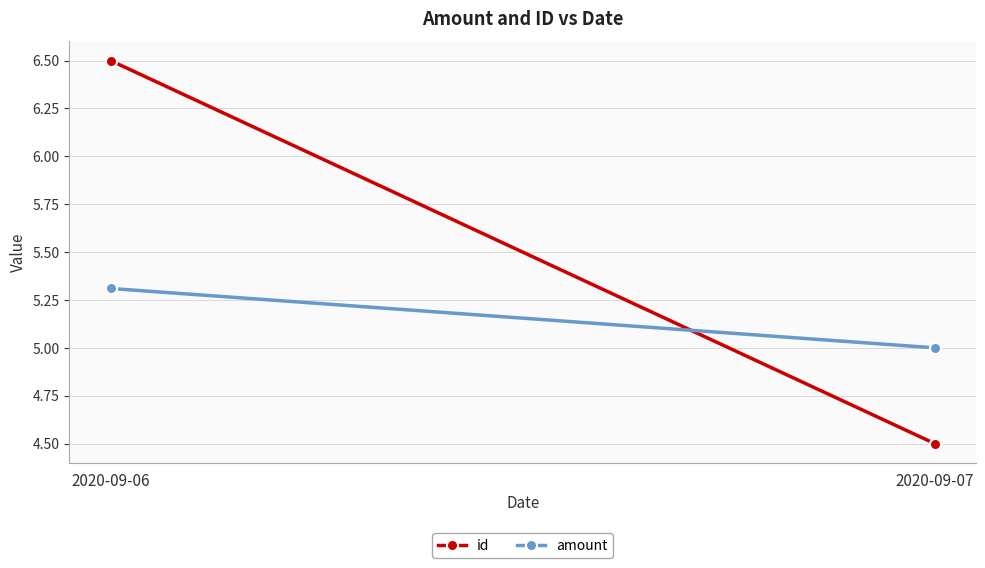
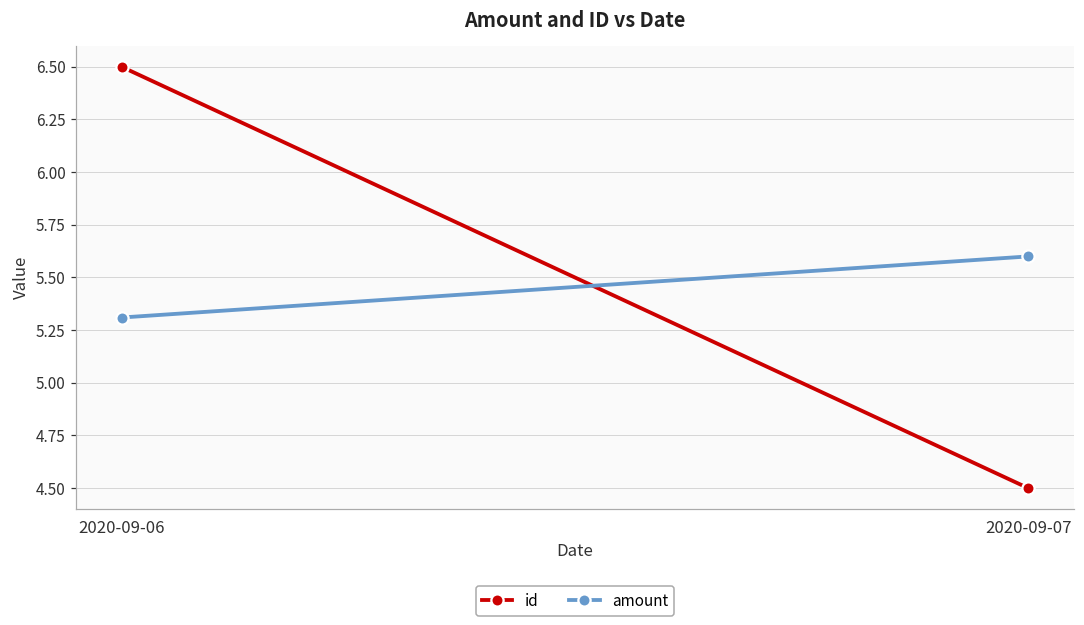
amount, 2020-09-07: 5.0 -> 5.6
